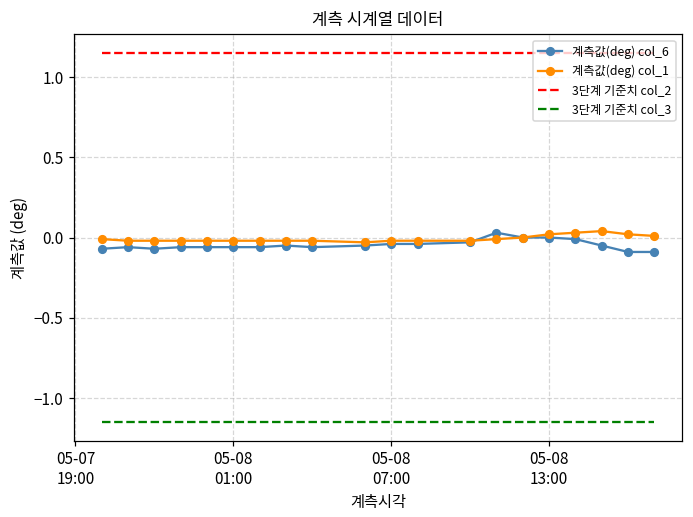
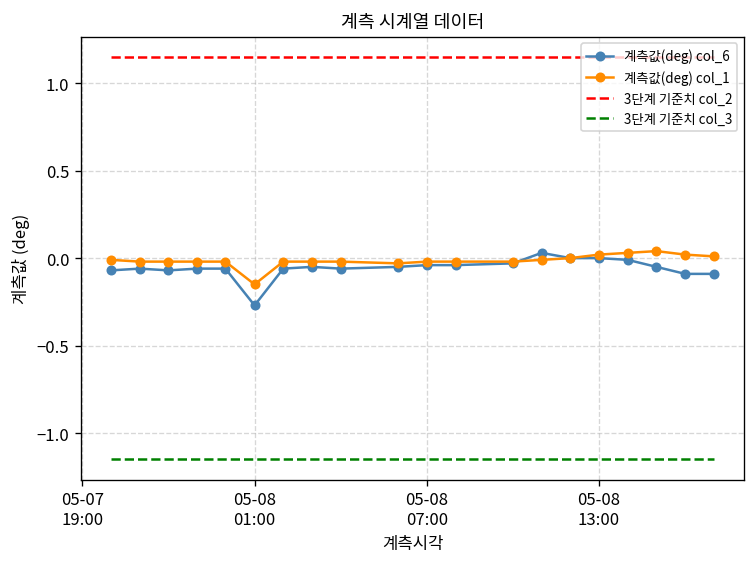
계측값(deg) col_6, 05-08 01:00: -0.06 -> -0.27
계측값(deg) col_1, 05-08 01:00: -0.02 -> -0.15
